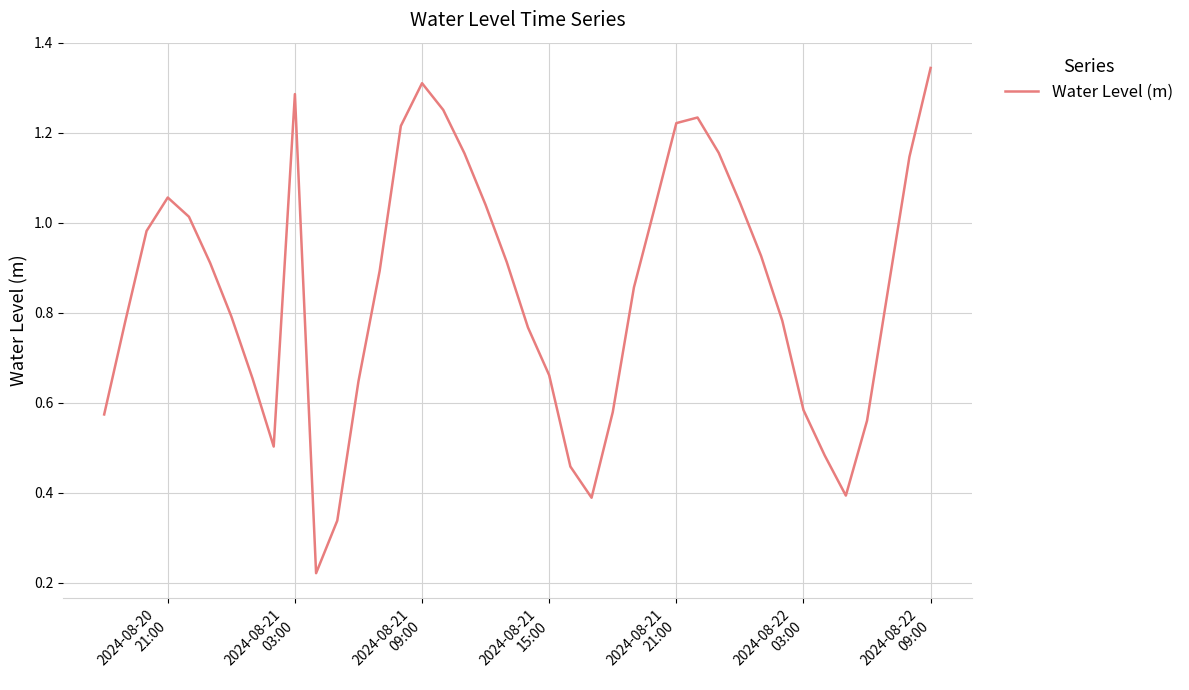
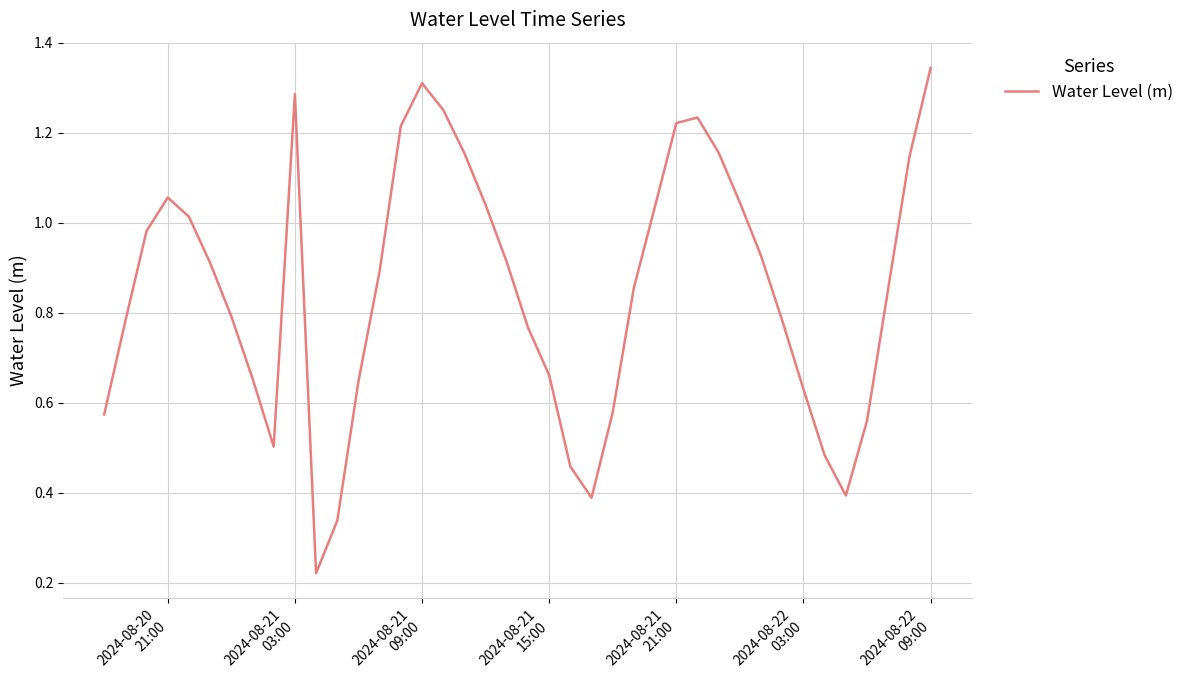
2024-08-22 03:00: 0.58 -> 0.63
